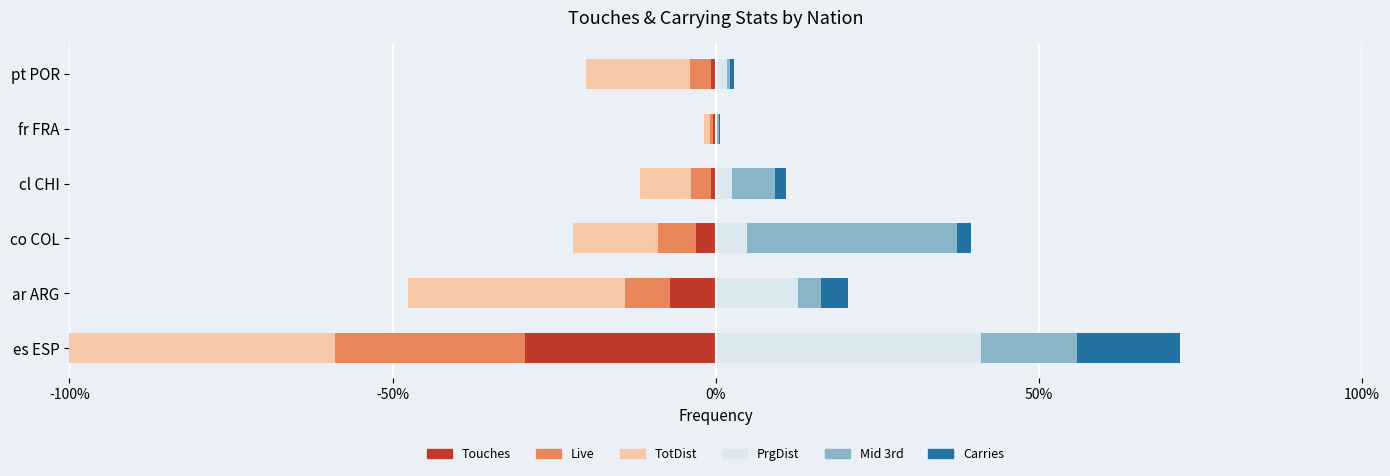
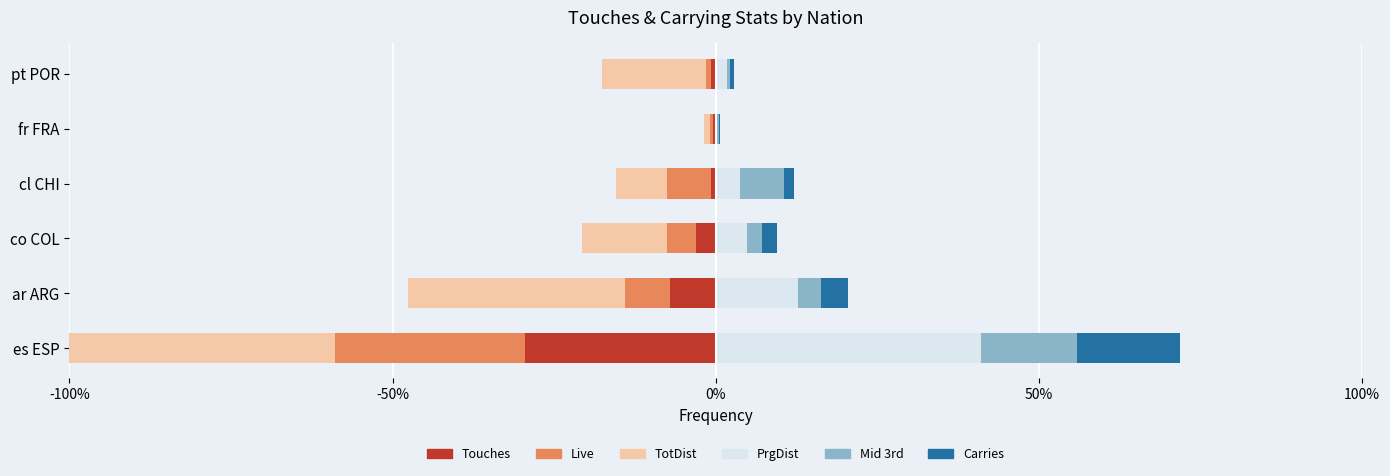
Live, pt POR: -3% -> -1%
PrgDist, cl CHI: 3% -> 4%
Live, cl CHI: -3% -> -7%
Mid 3rd, co COL: 32% -> 2%
Live, co COL: -6% -> -4%
